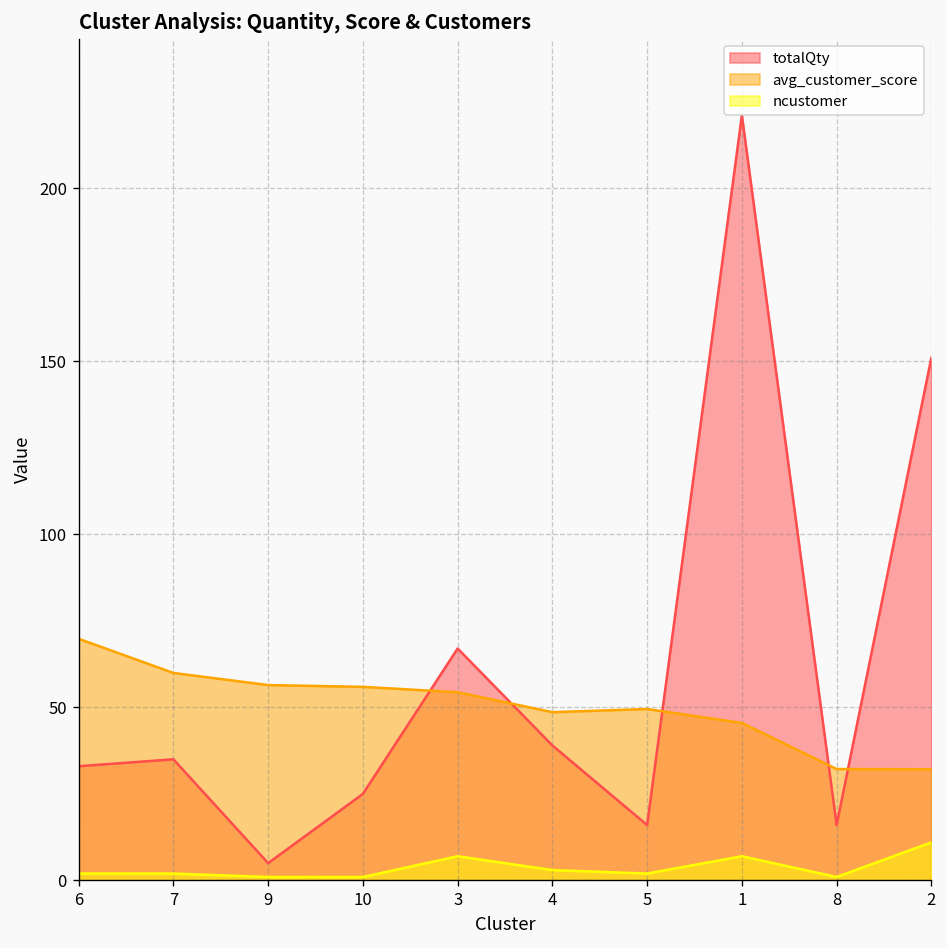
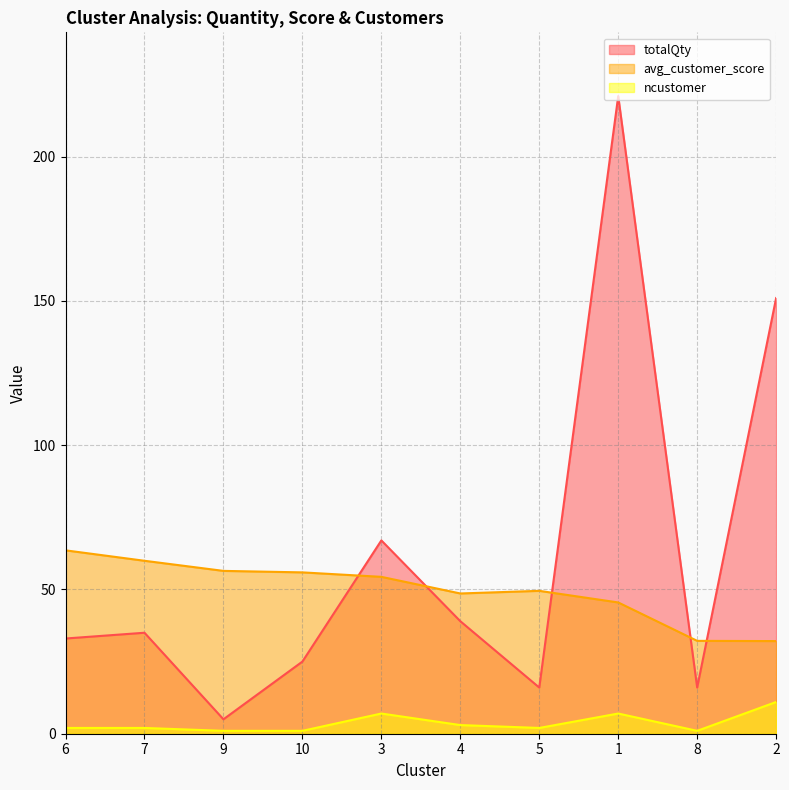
avg_customer_score, 6: 70 -> 64
